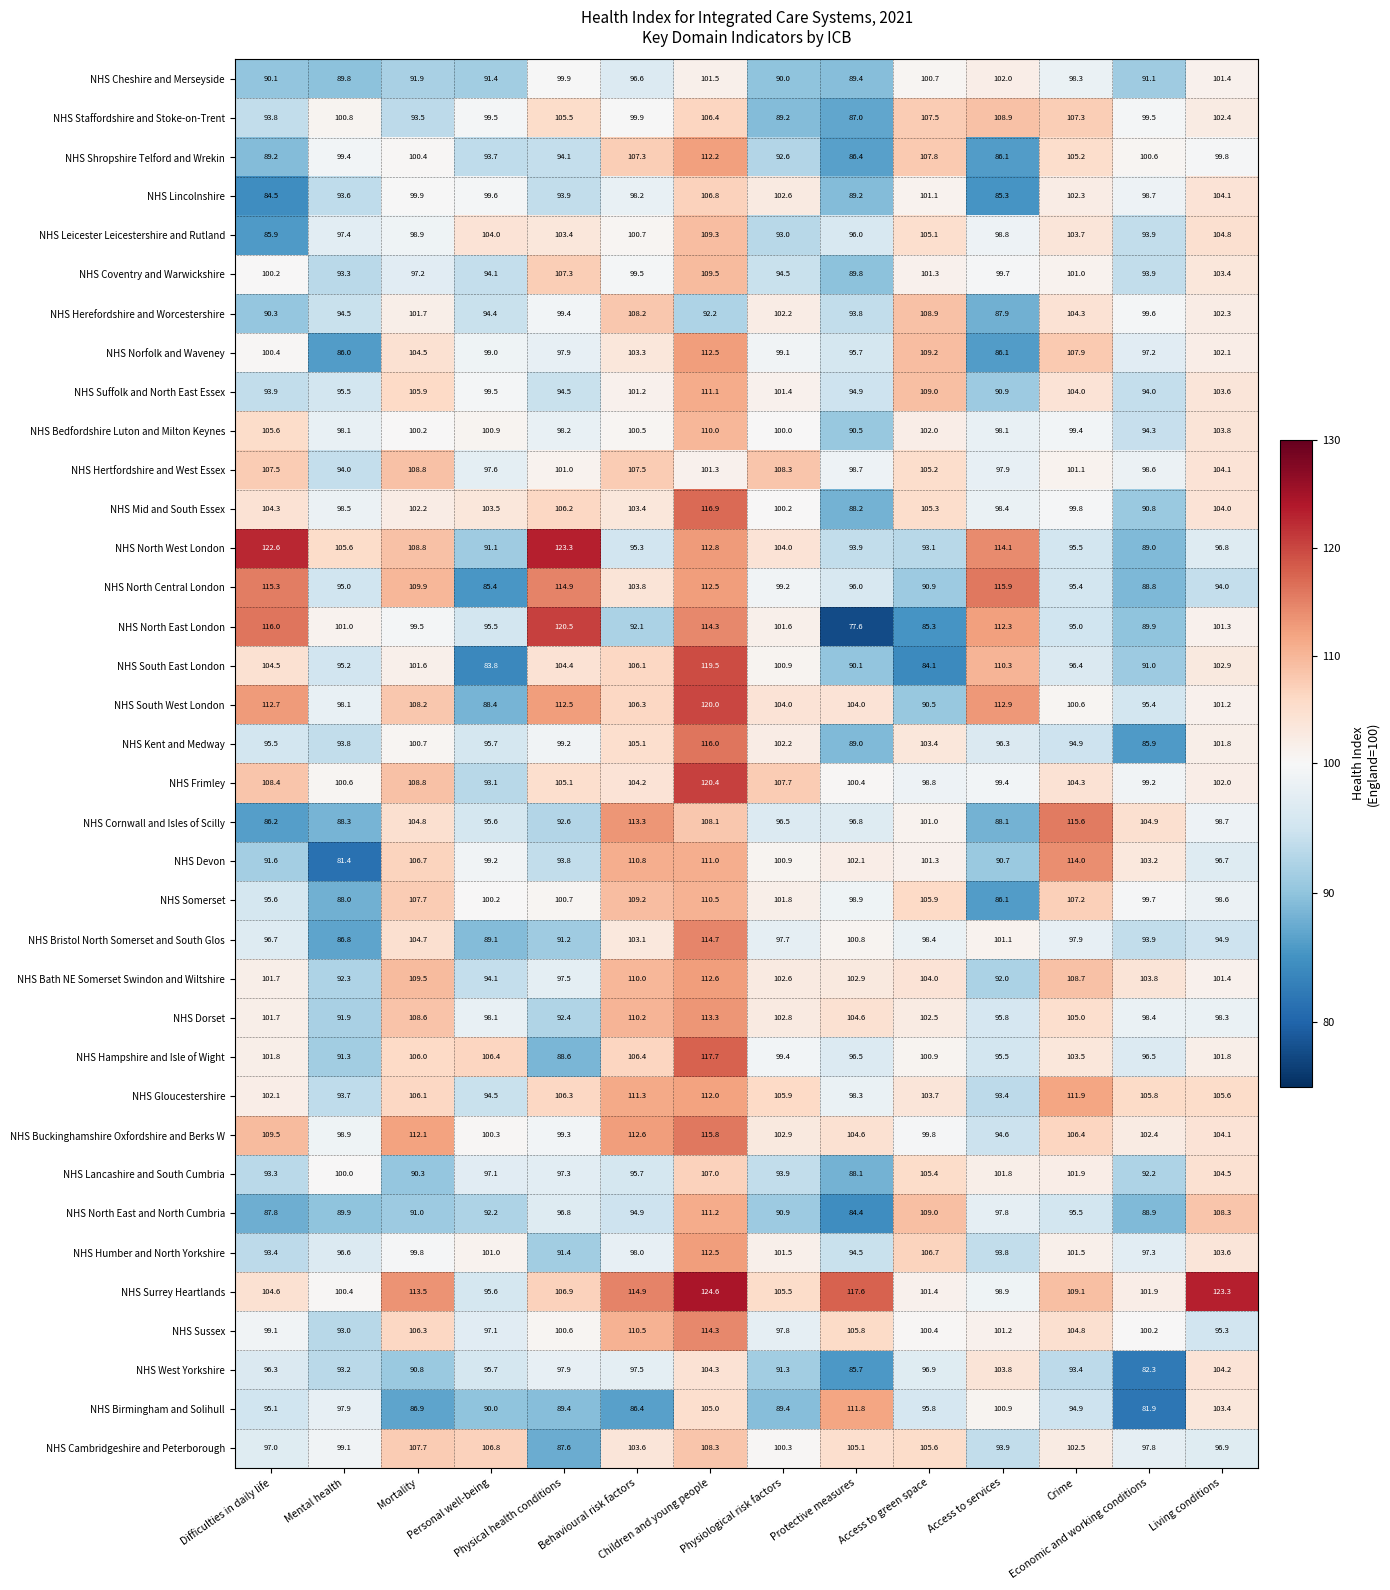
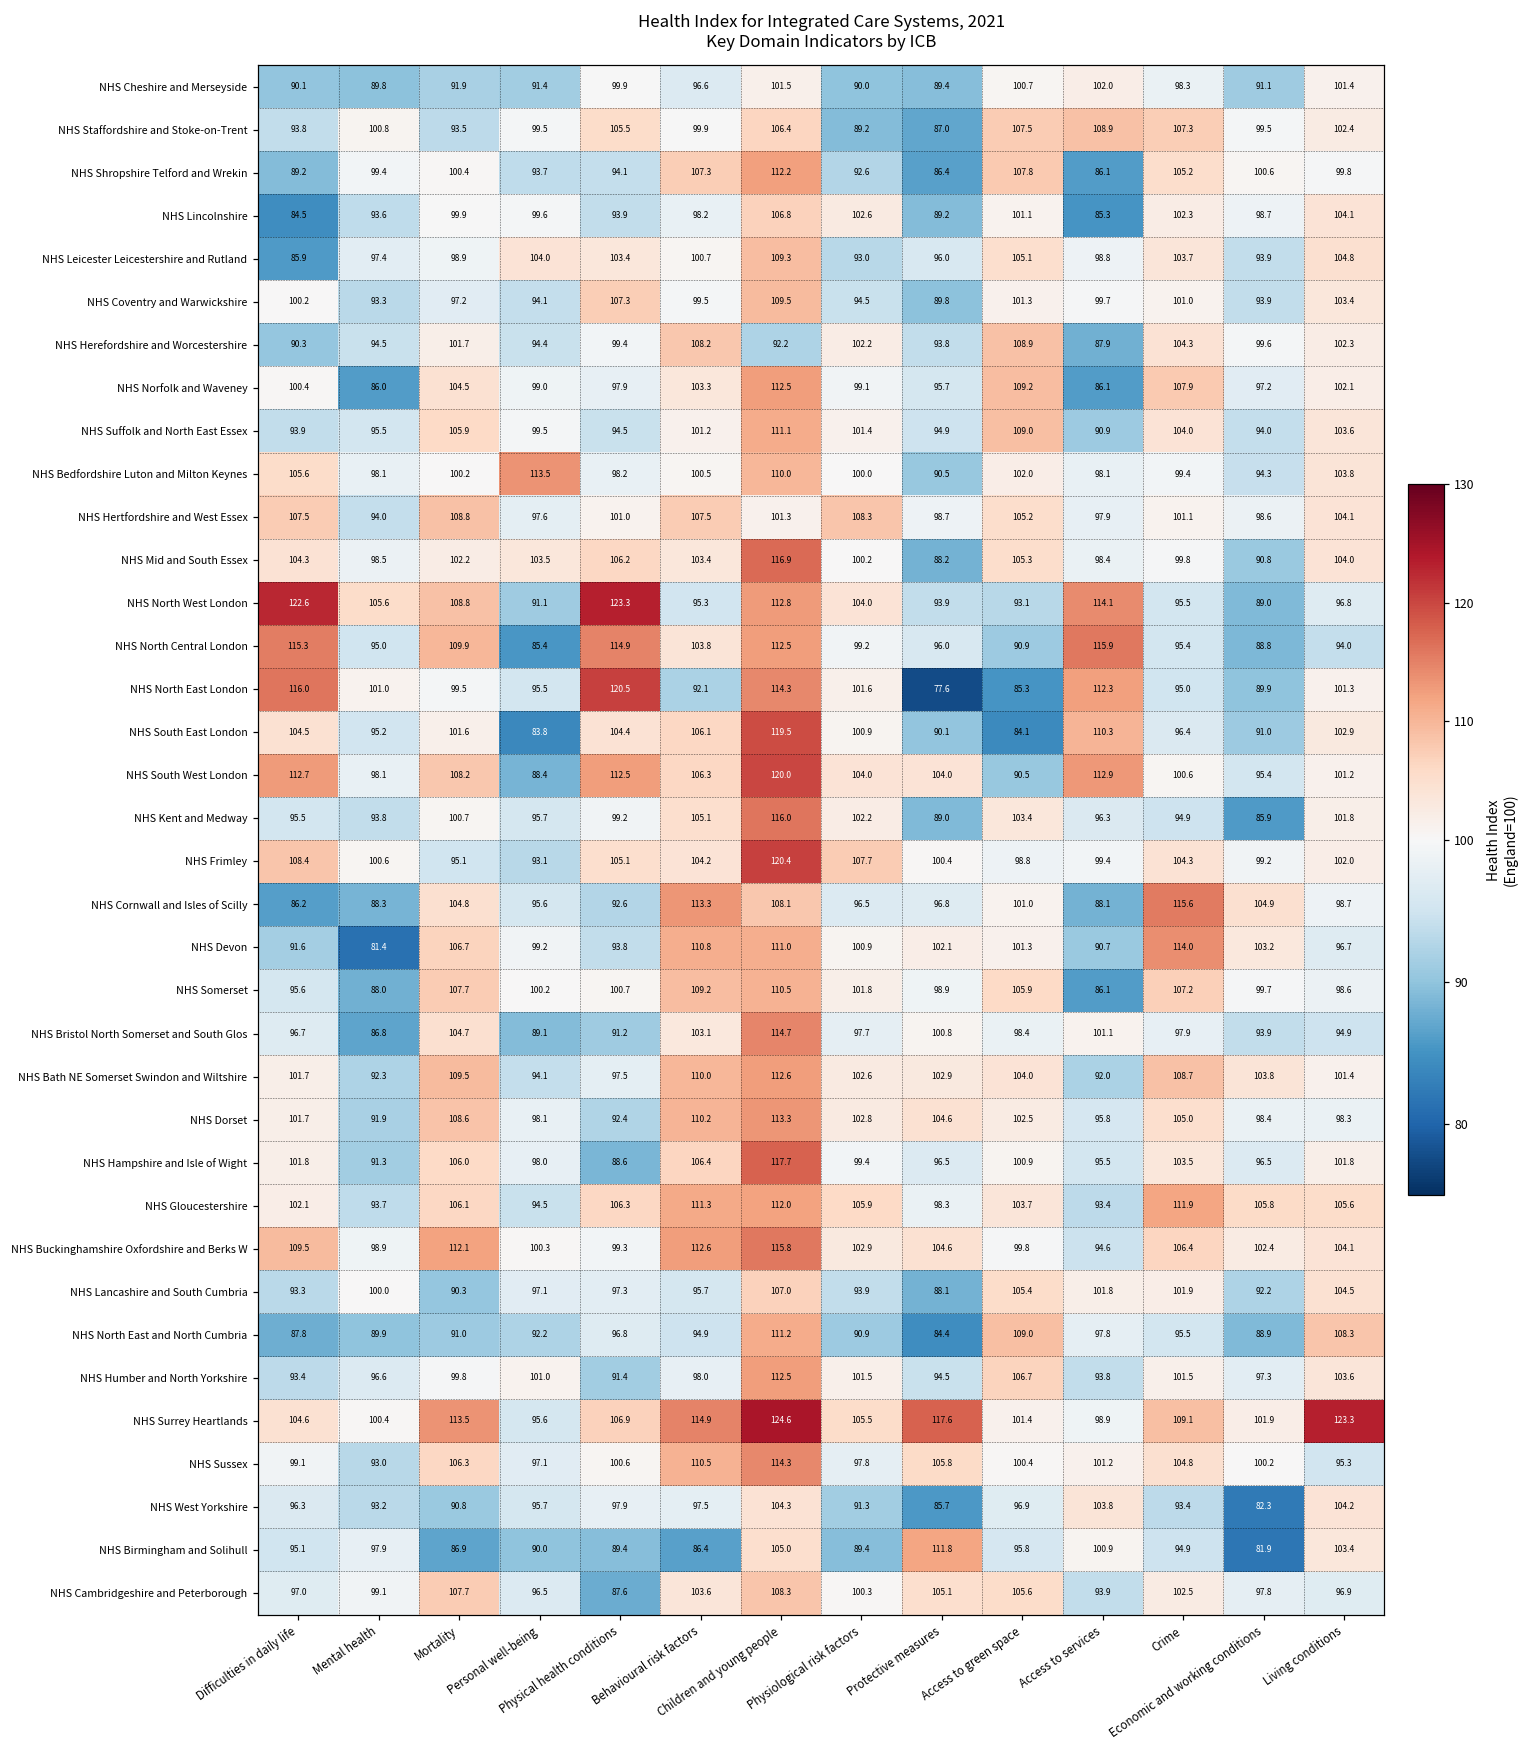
NHS Bedfordshire Luton and Milton Keynes, Personal well-being: 100.9 -> 113.5
NHS Frimley, Mortality: 108.8 -> 95.1
NHS Hampshire and Isle of Wight, Personal well-being: 106.4 -> 98.0
NHS Cambridgeshire and Peterborough, Personal well-being: 106.8 -> 96.5
